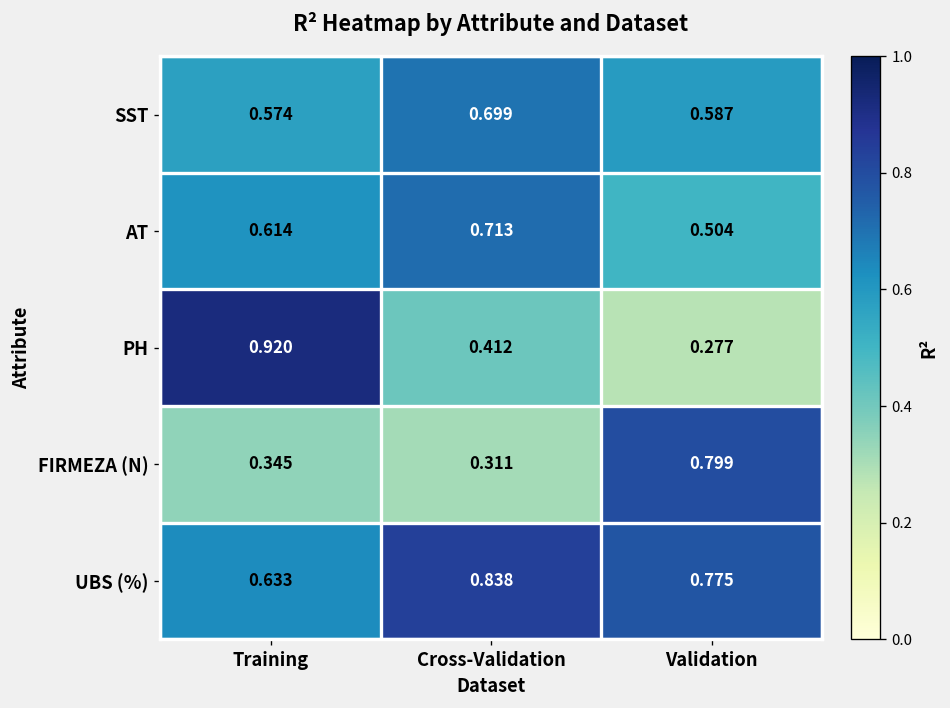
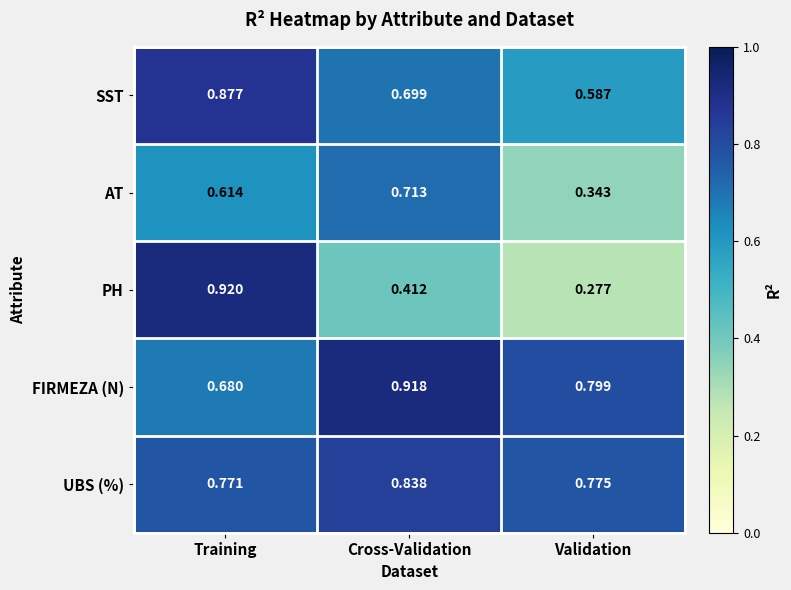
SST, Training: 0.574 -> 0.877
AT, Validation: 0.504 -> 0.343
FIRMEZA (N), Training: 0.345 -> 0.680
FIRMEZA (N), Cross-Validation: 0.311 -> 0.918
UBS (%), Training: 0.633 -> 0.771
